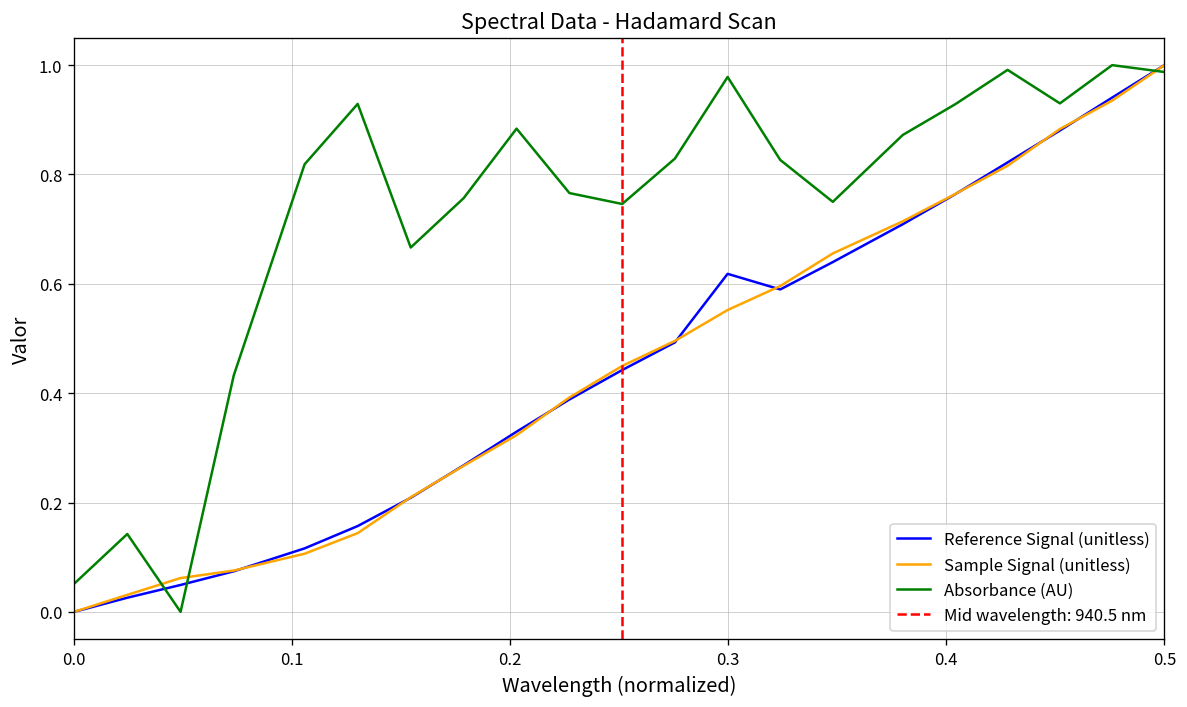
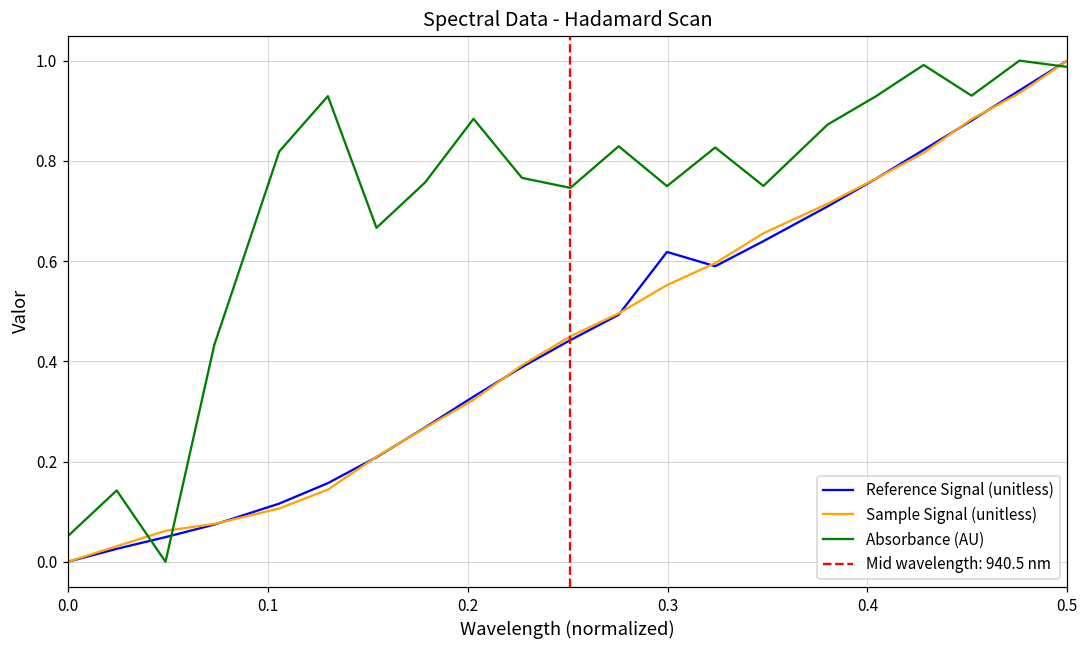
Absorbance (AU), 0.3: 0.98 -> 0.75
